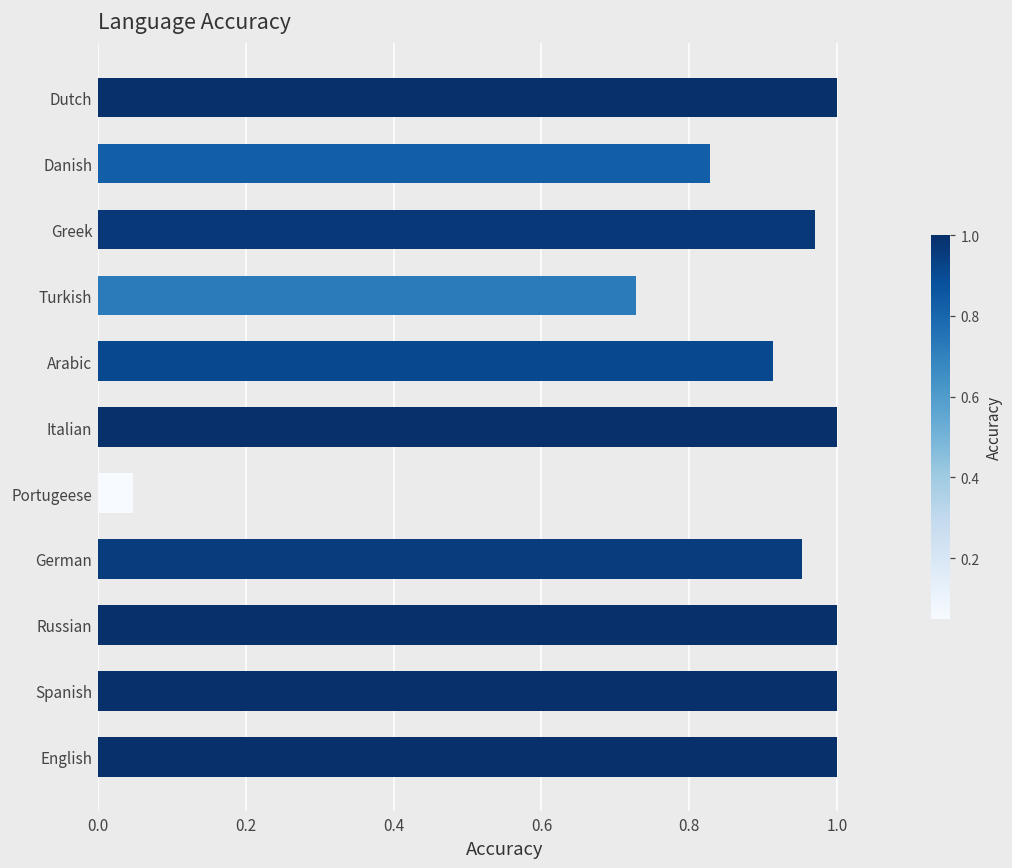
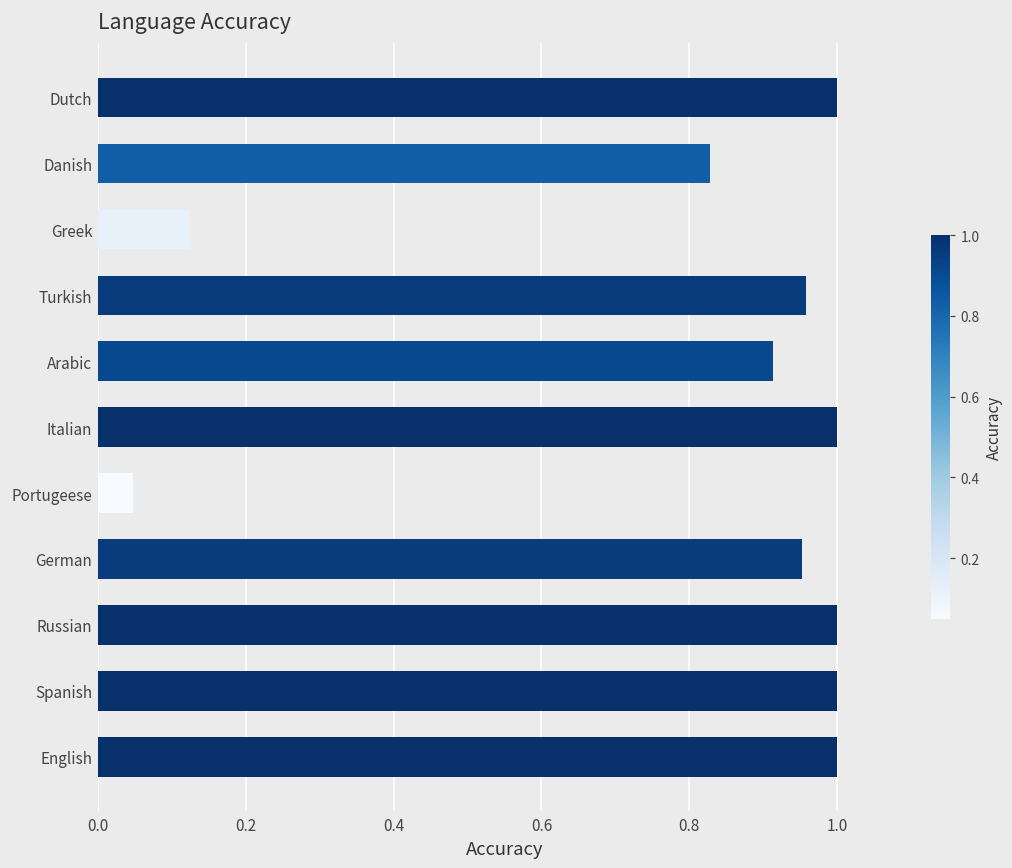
Greek: 0.97 -> 0.13
Turkish: 0.73 -> 0.96
